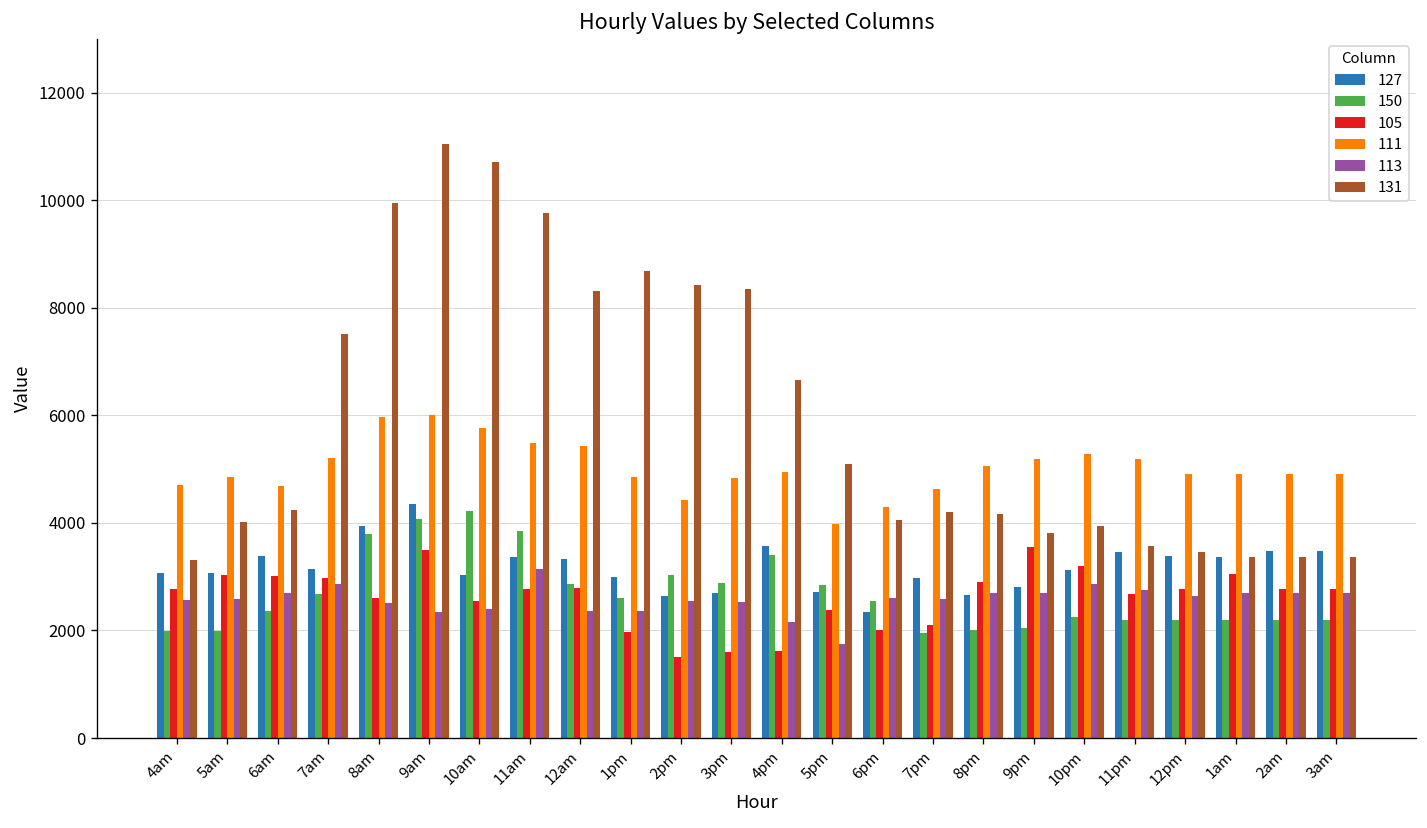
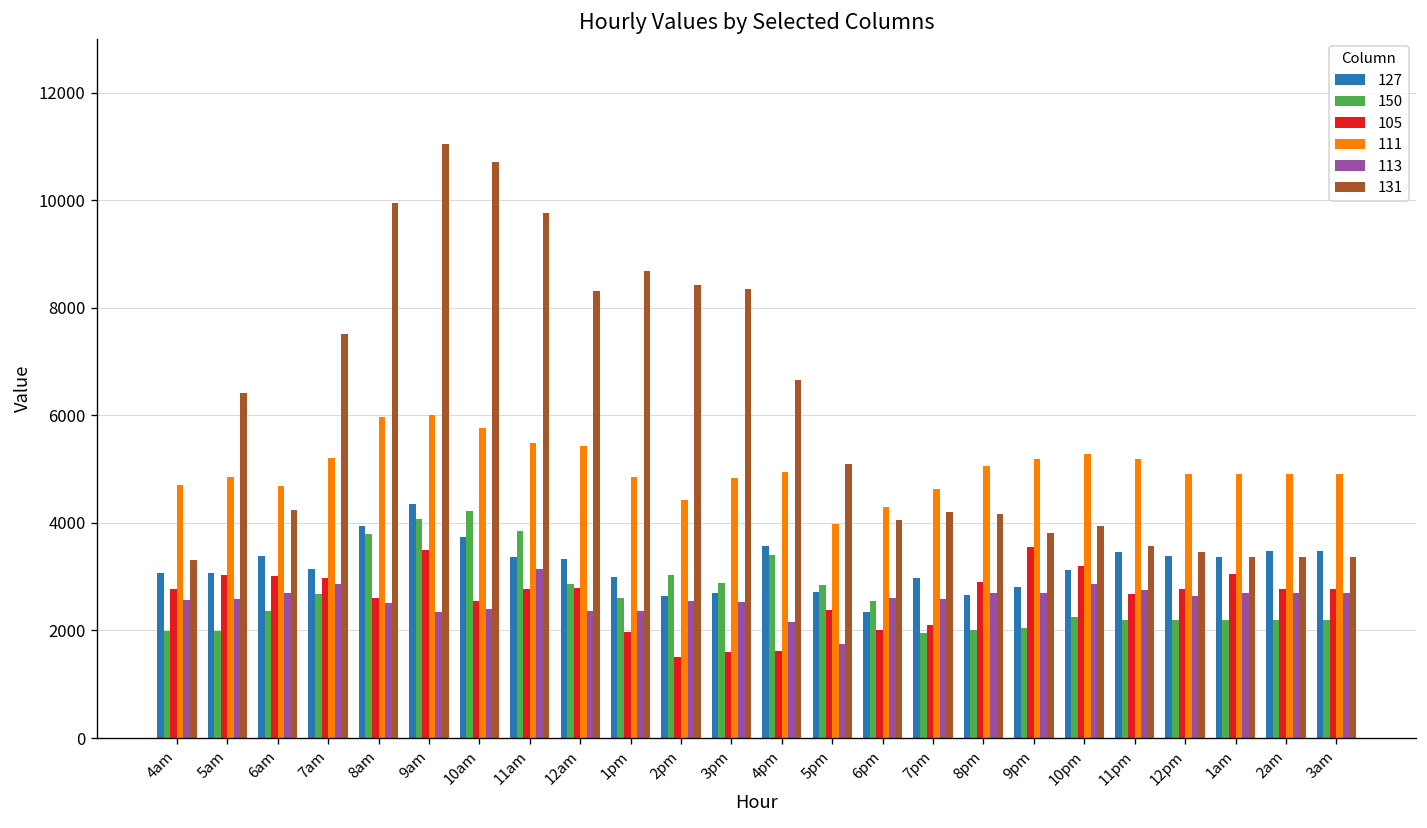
131, 5am: 4000 -> 6400
127, 10am: 3000 -> 3700
